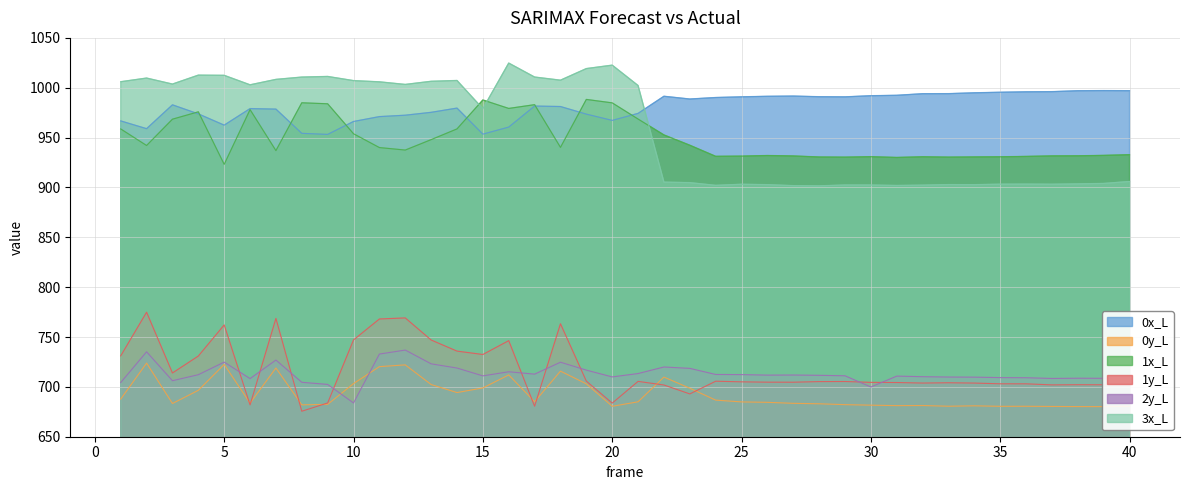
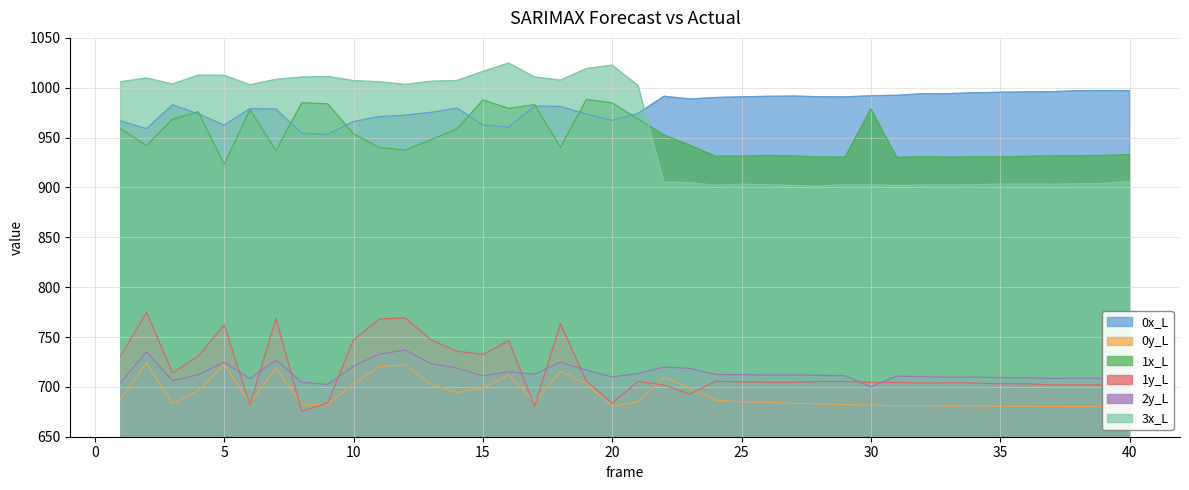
2y_L, 10: 680 -> 720
0x_L, 15: 950 -> 960
3x_L, 15: 980 -> 1020
1x_L, 30: 930 -> 980
